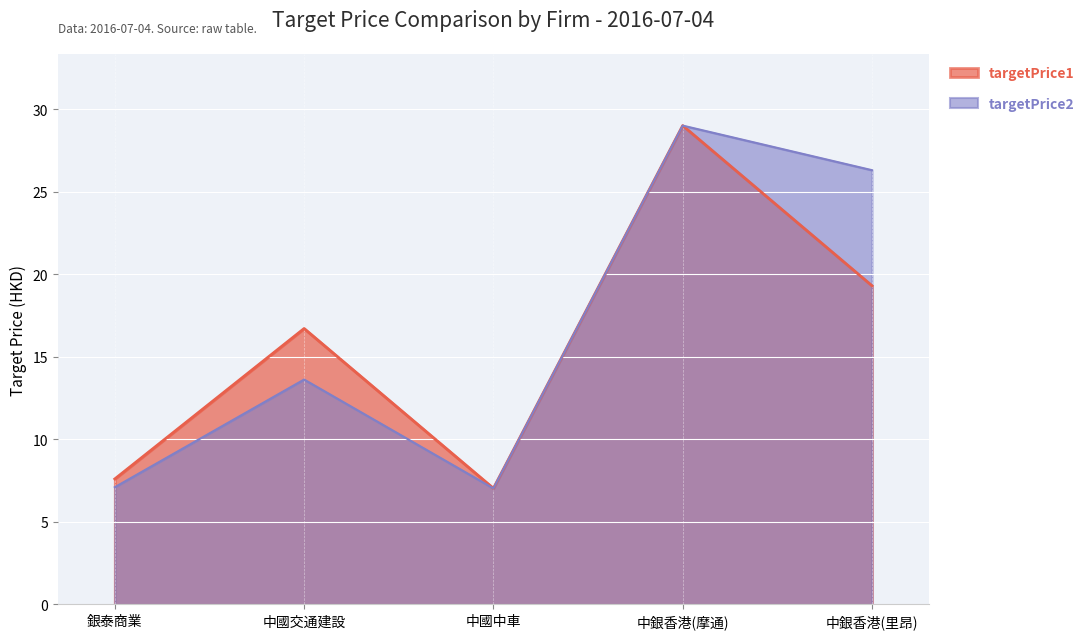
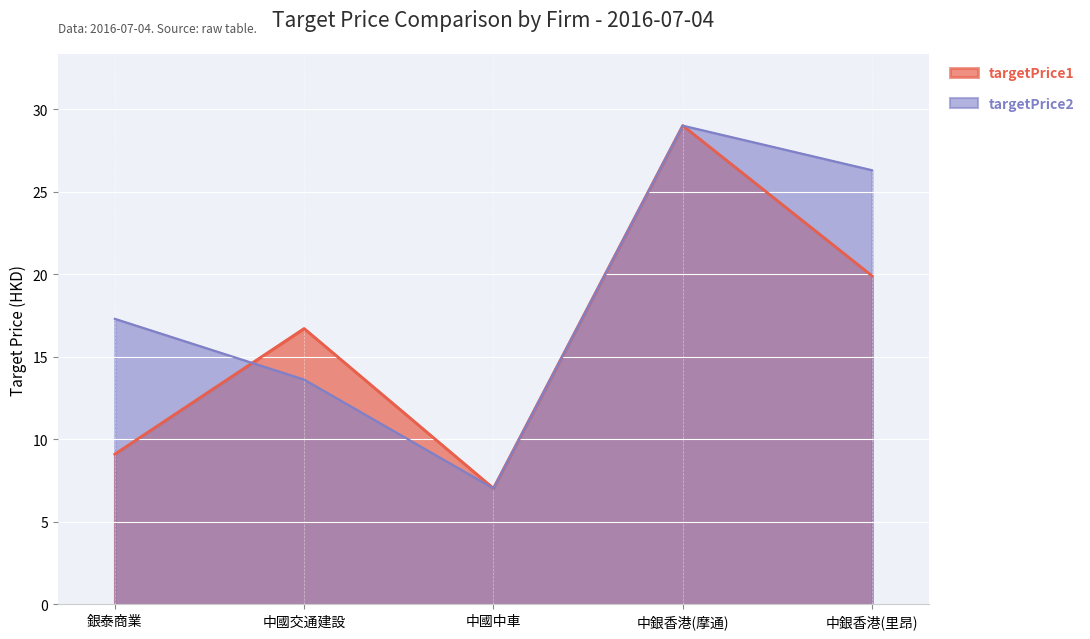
targetPrice1, 銀泰商業: 7.6 -> 9.1
targetPrice2, 銀泰商業: 7.1 -> 17.3
targetPrice1, 中銀香港(里昂): 19.3 -> 19.9
